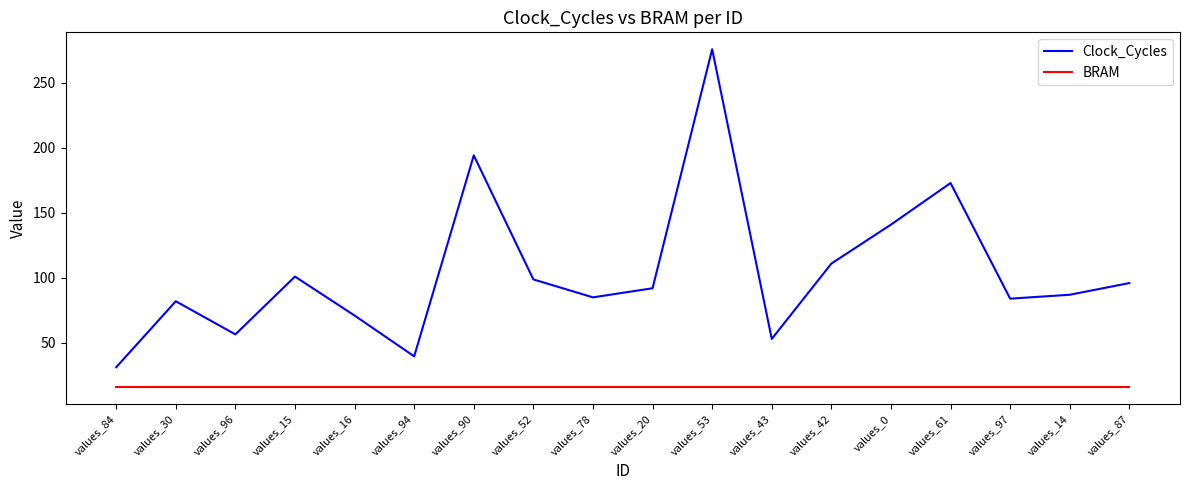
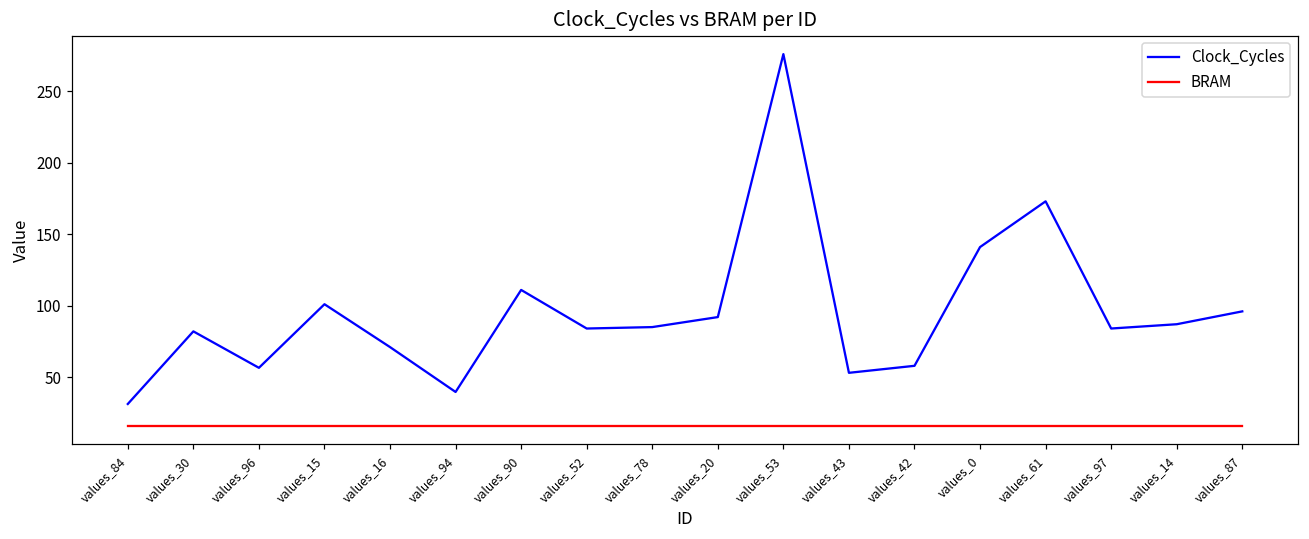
Clock_Cycles, values_90: 194 -> 111
Clock_Cycles, values_52: 99 -> 84
Clock_Cycles, values_42: 111 -> 58
